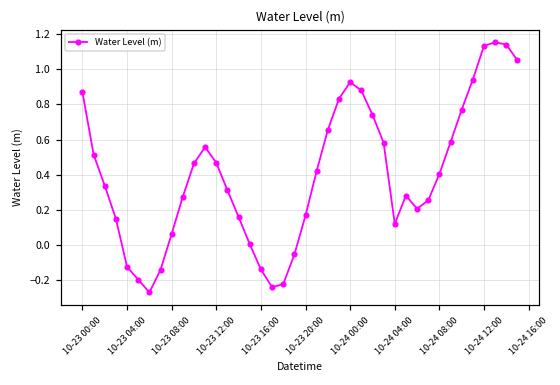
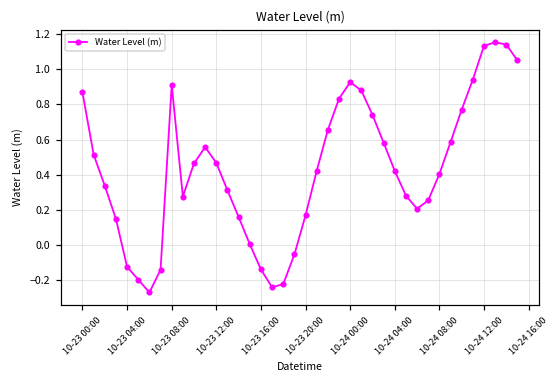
10-23 08:00: 0.06 -> 0.91
10-24 04:00: 0.12 -> 0.42
